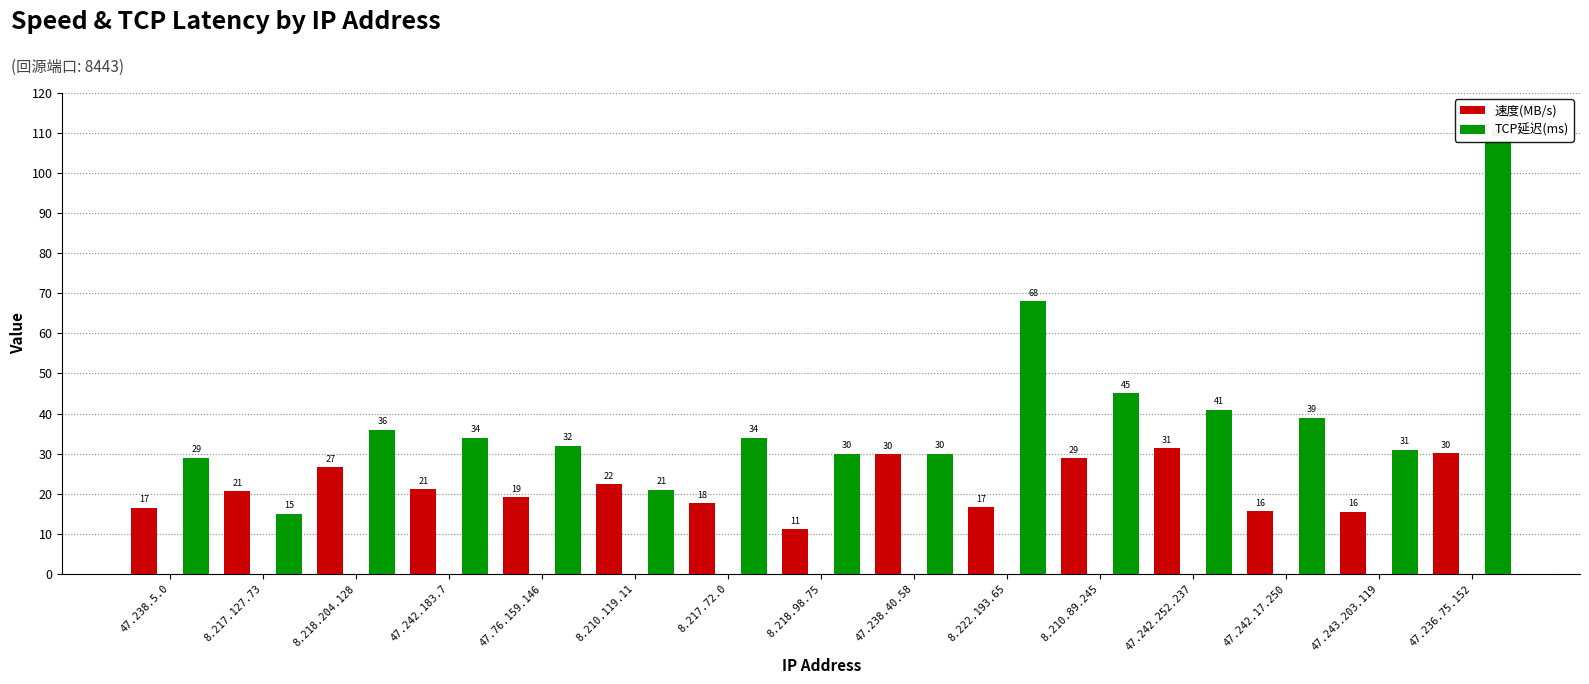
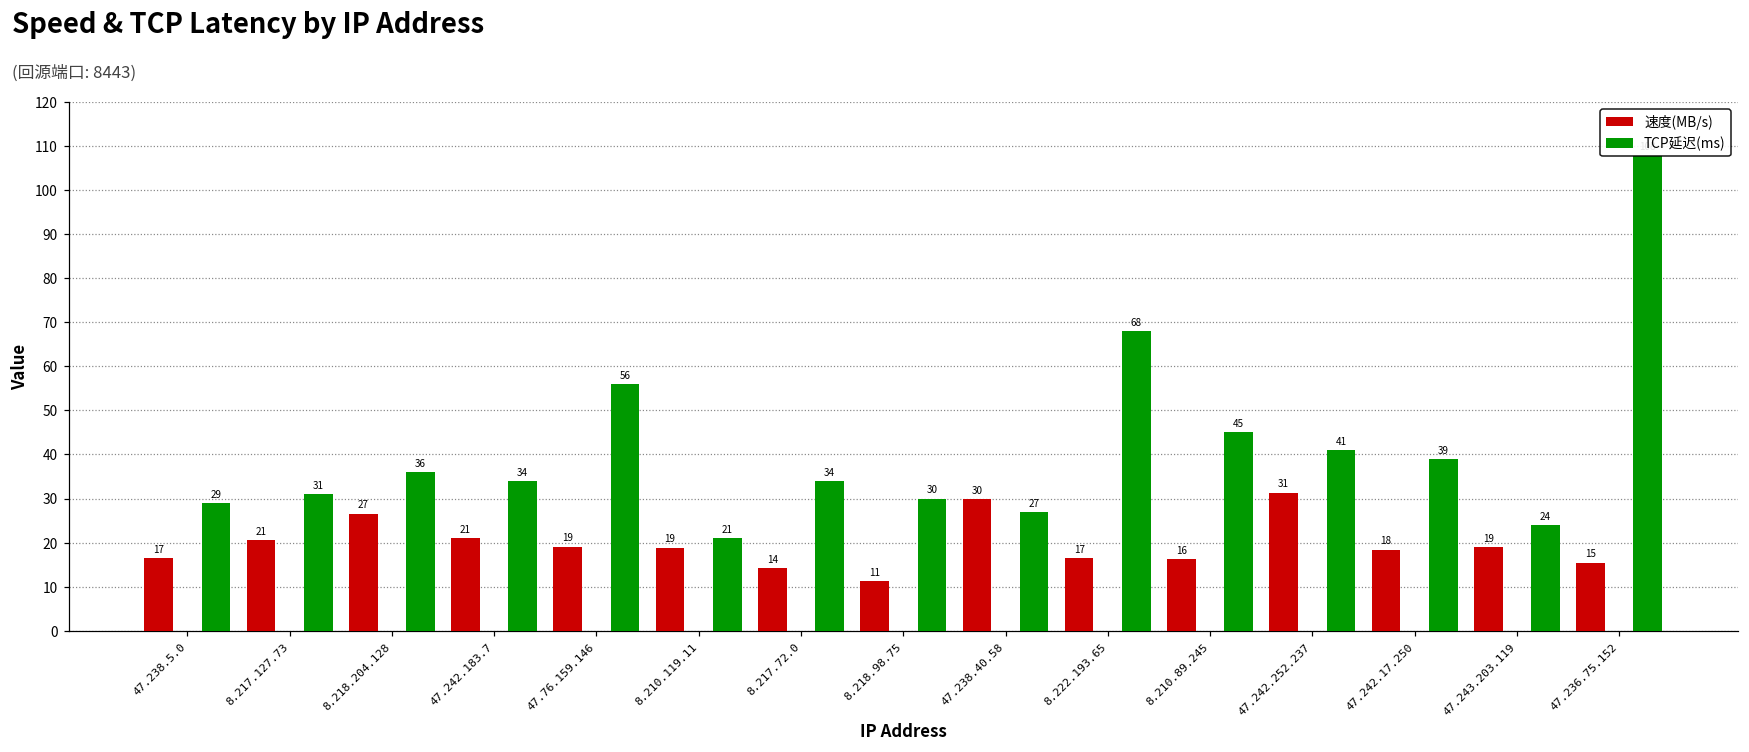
TCP延迟(ms), 8.217.127.73: 15 -> 31
TCP延迟(ms), 47.76.159.146: 32 -> 56
速度(MB/s), 8.210.119.11: 22 -> 19
速度(MB/s), 8.217.72.0: 18 -> 14
TCP延迟(ms), 47.238.40.58: 30 -> 27
速度(MB/s), 8.210.89.245: 29 -> 16
速度(MB/s), 47.242.17.250: 16 -> 18
速度(MB/s), 47.243.203.119: 16 -> 19
TCP延迟(ms), 47.243.203.119: 31 -> 24
速度(MB/s), 47.236.75.152: 30 -> 15
